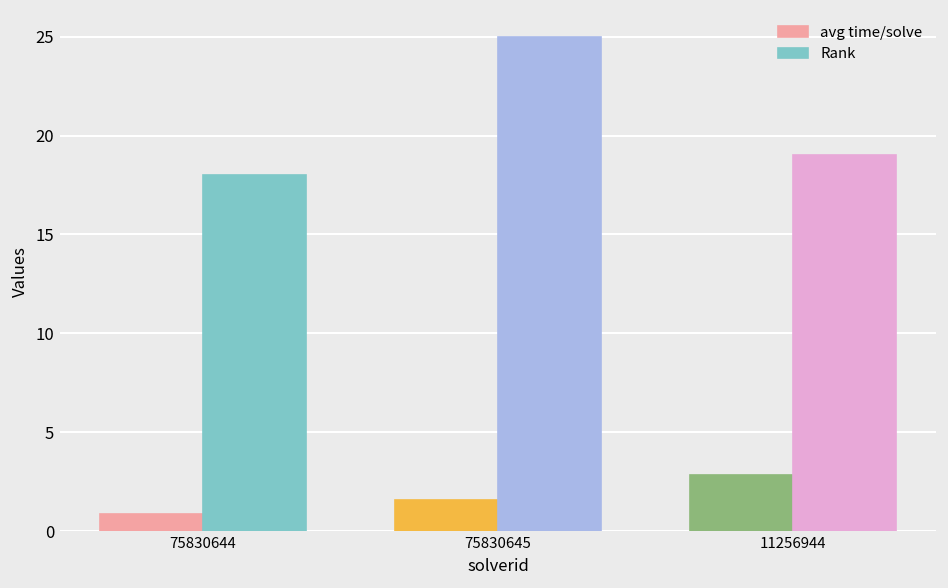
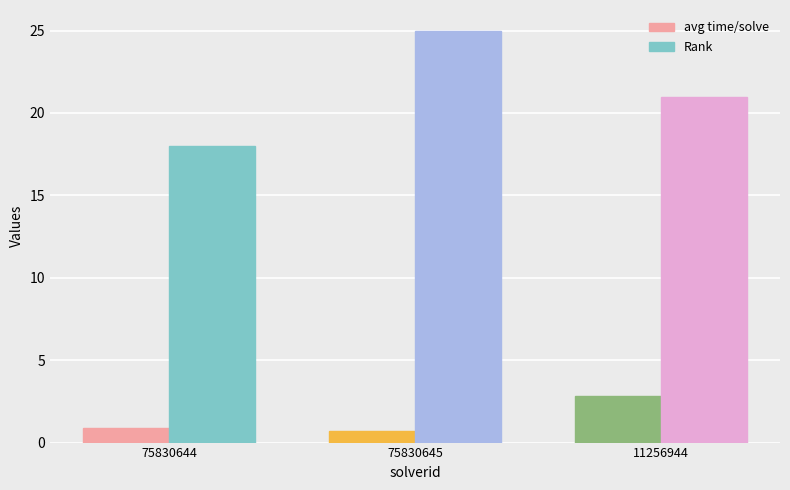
avg time/solve, 75830645: 1.6 -> 0.7
Rank, 11256944: 19 -> 21
